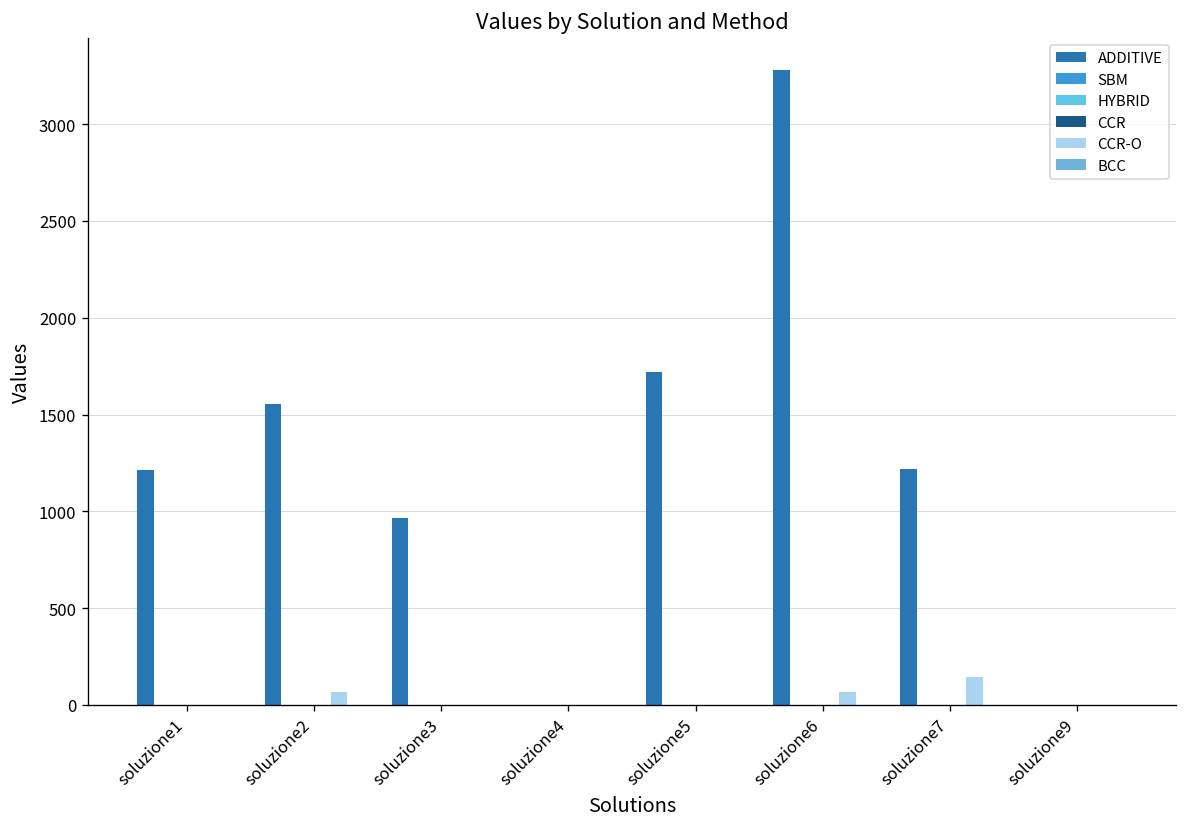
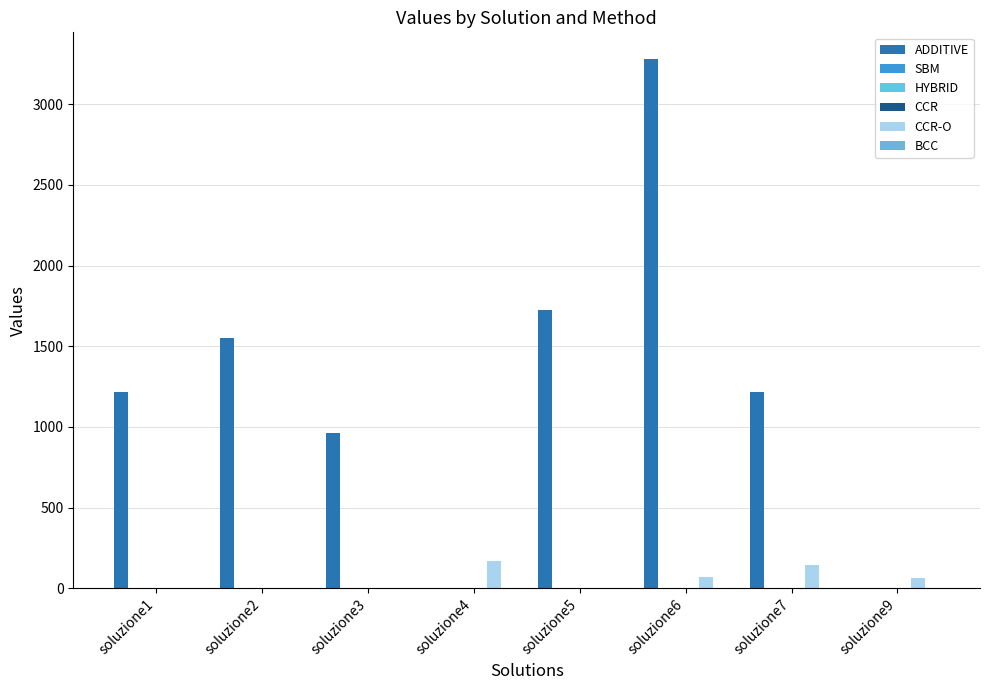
CCR-O, soluzione2: 60 -> 0
CCR-O, soluzione4: 0 -> 170
CCR-O, soluzione9: 0 -> 60
